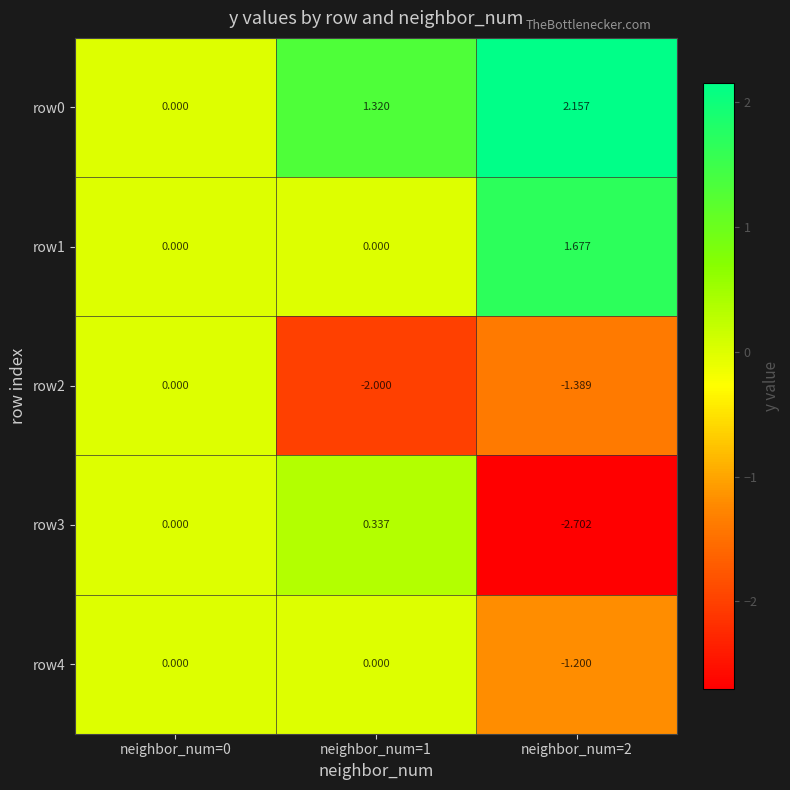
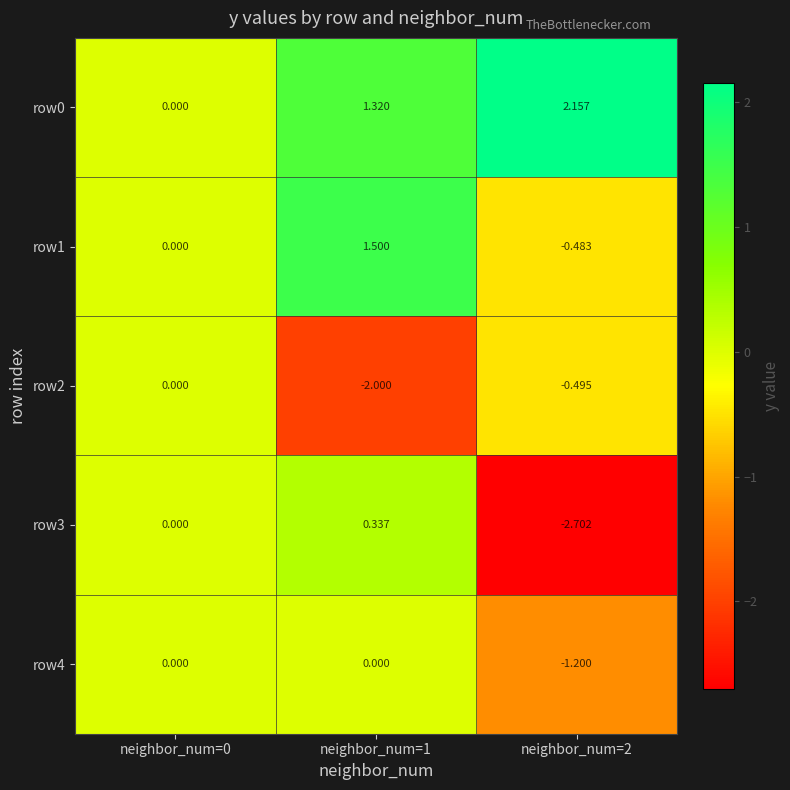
row1, neighbor_num=1: 0.000 -> 1.500
row1, neighbor_num=2: 1.677 -> -0.483
row2, neighbor_num=2: -1.389 -> -0.495
